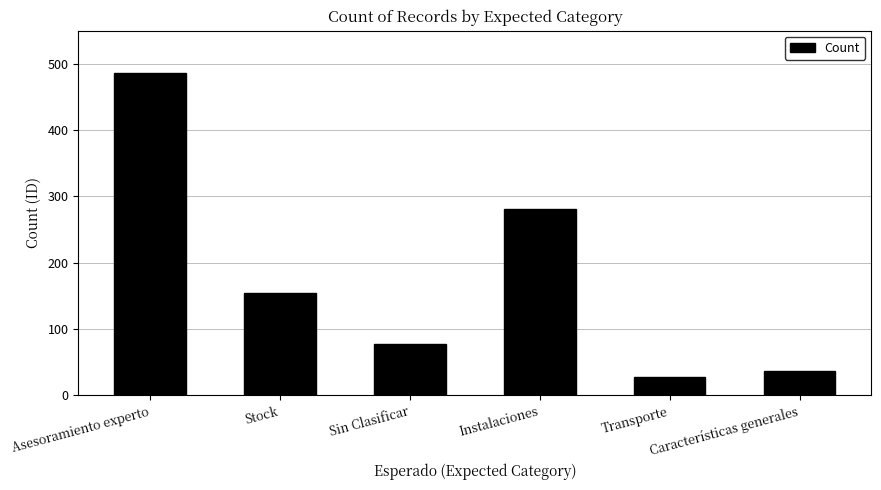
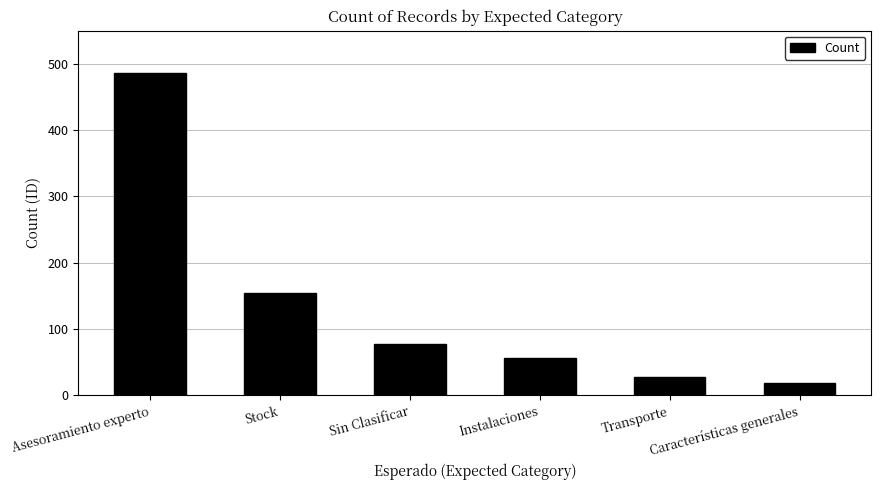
Instalaciones: 280 -> 60
Características generales: 40 -> 20
